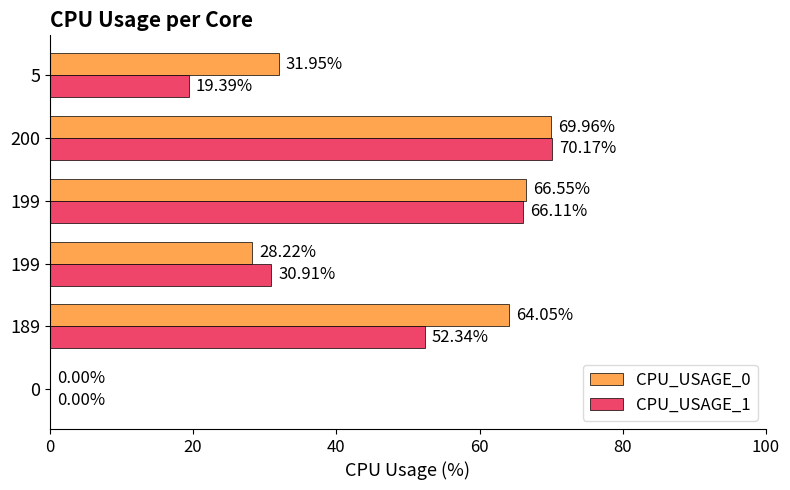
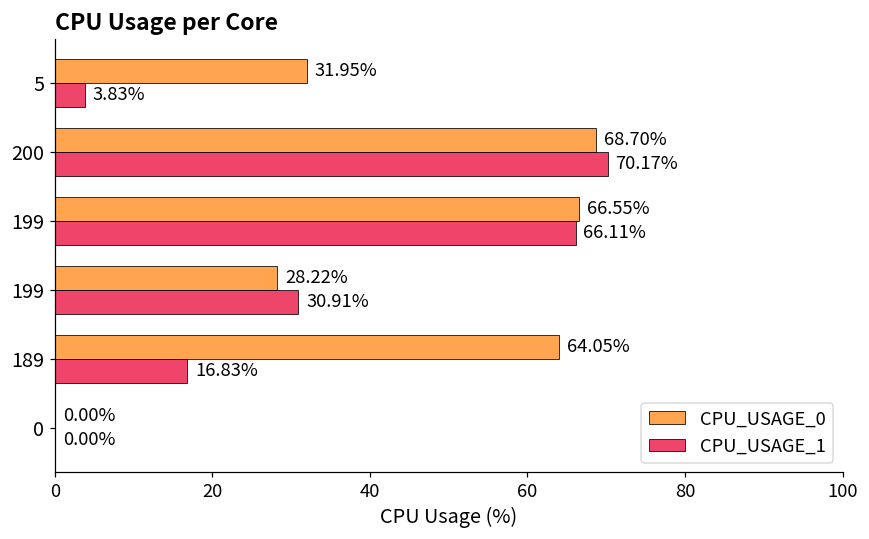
CPU_USAGE_1, 5: 19.39% -> 3.83%
CPU_USAGE_0, 200: 69.96% -> 68.70%
CPU_USAGE_1, 189: 52.34% -> 16.83%
